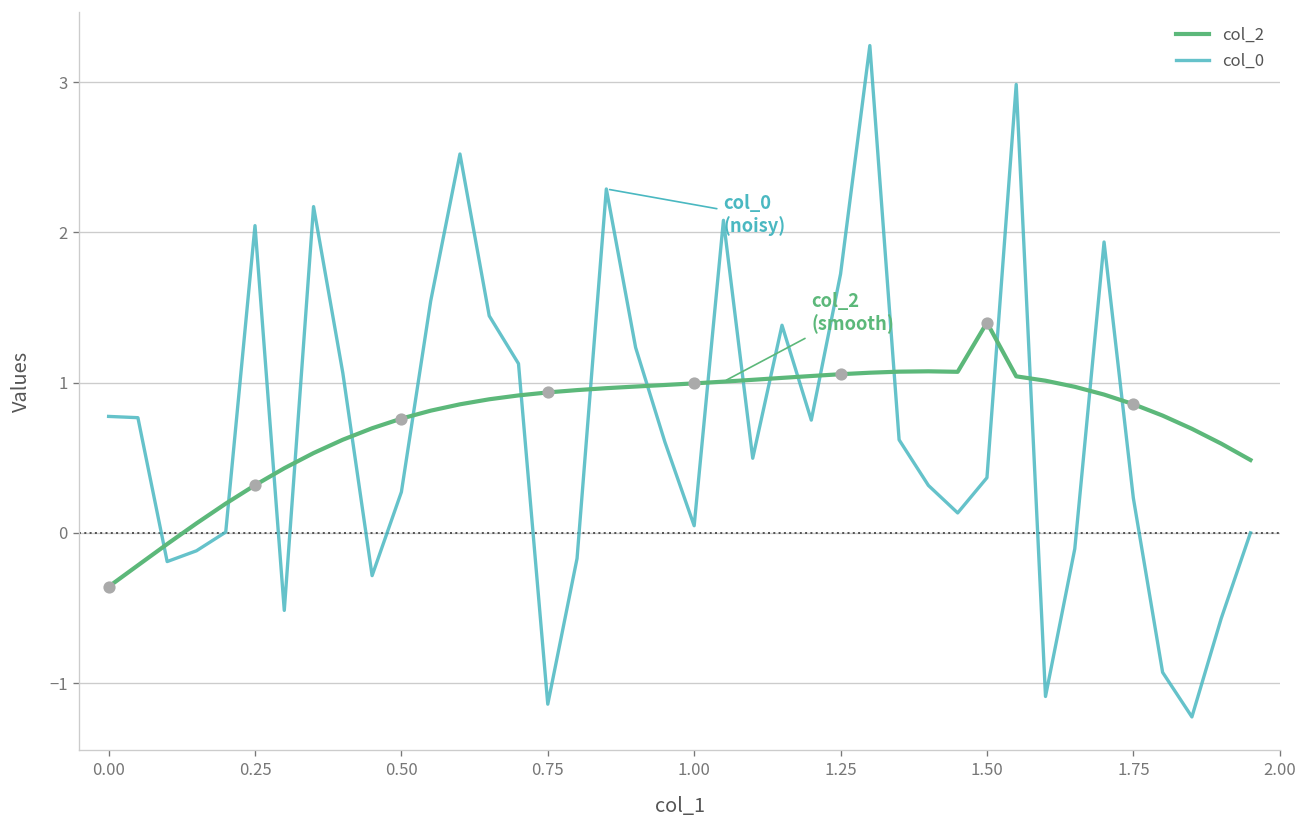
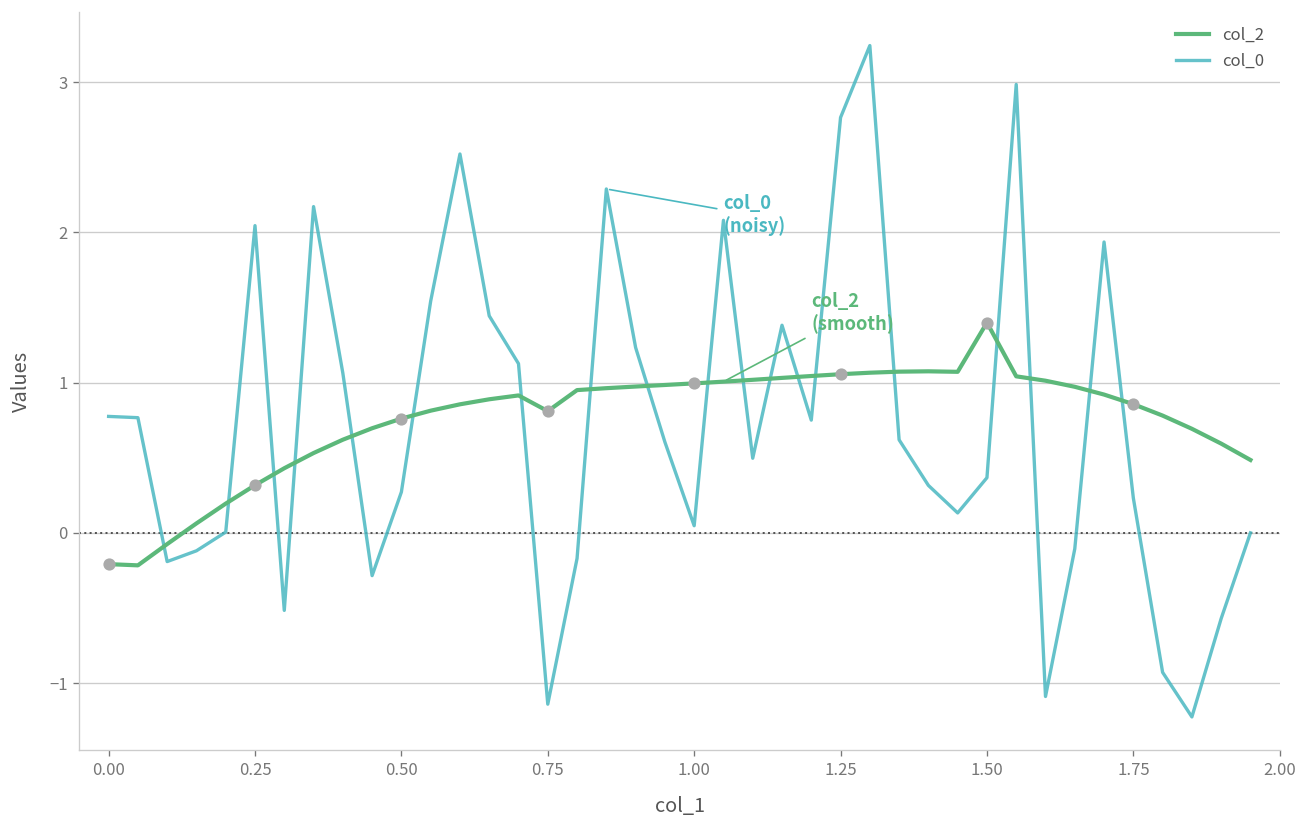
col_2, 0.00: -0.36 -> -0.21
col_2, 0.75: 0.94 -> 0.81
col_0, 1.25: 1.72 -> 2.77
